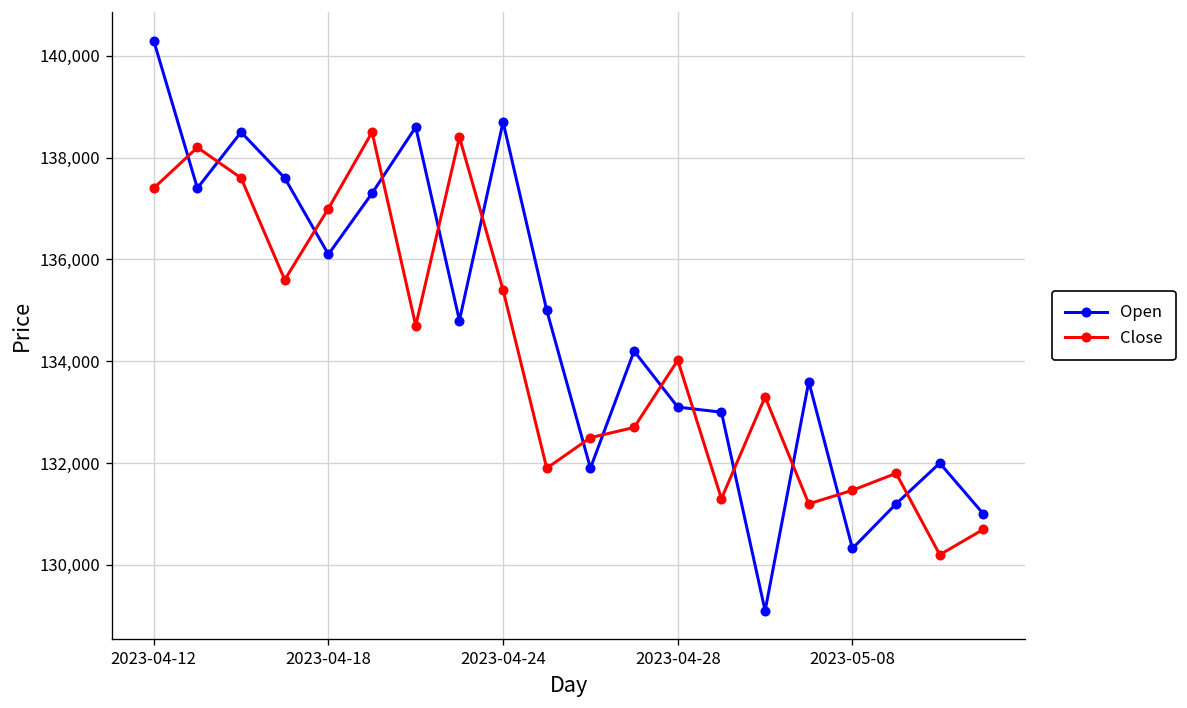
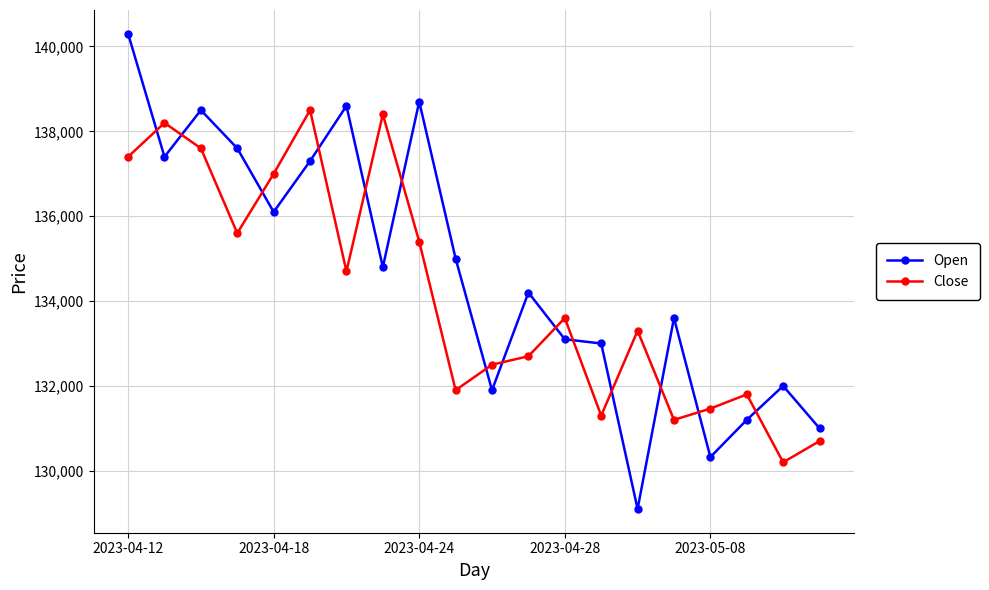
Close, 2023-04-28: 134,000 -> 133,600
